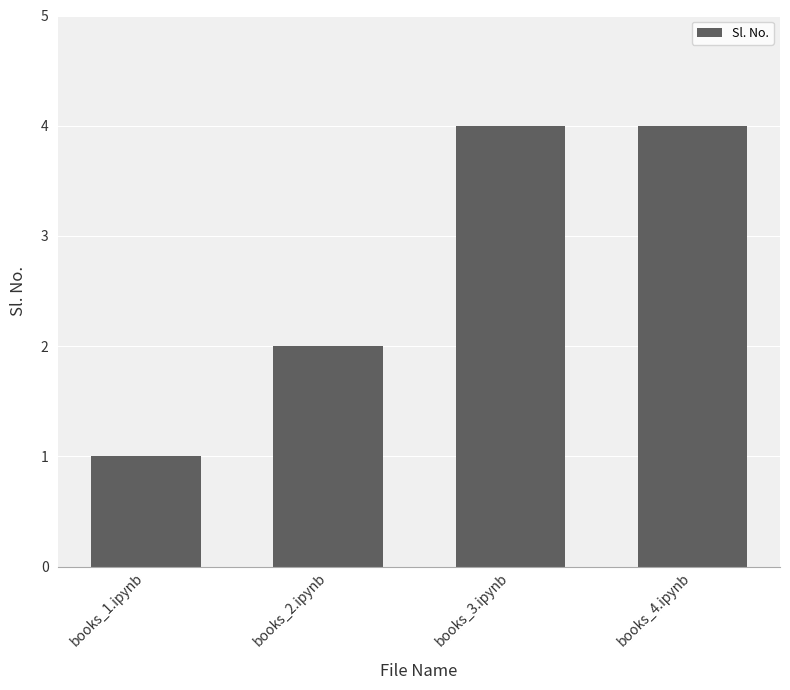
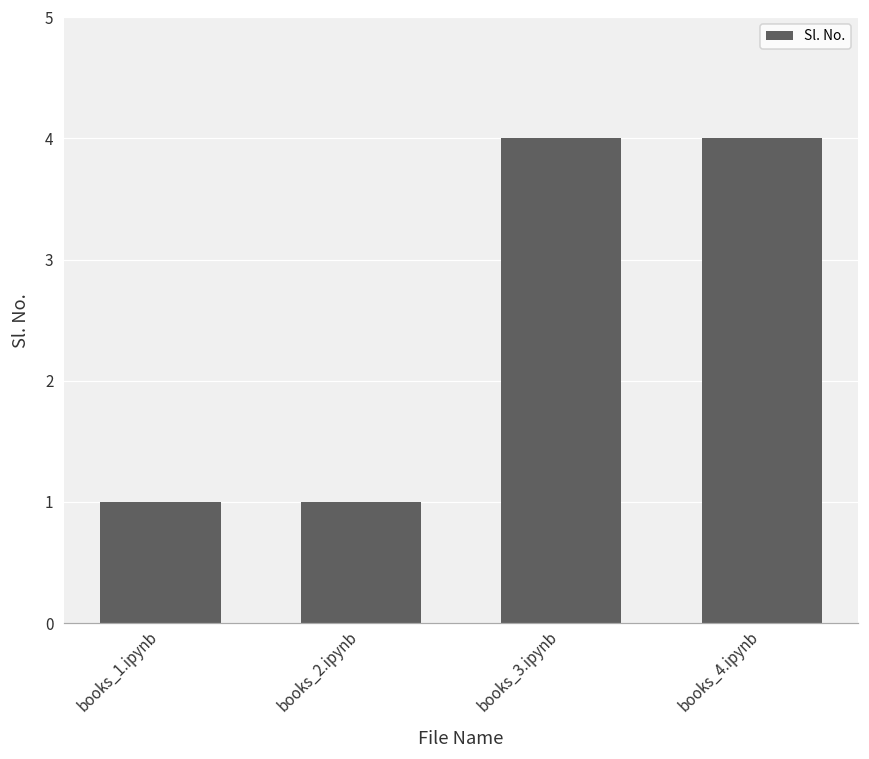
books_2.ipynb: 2 -> 1
